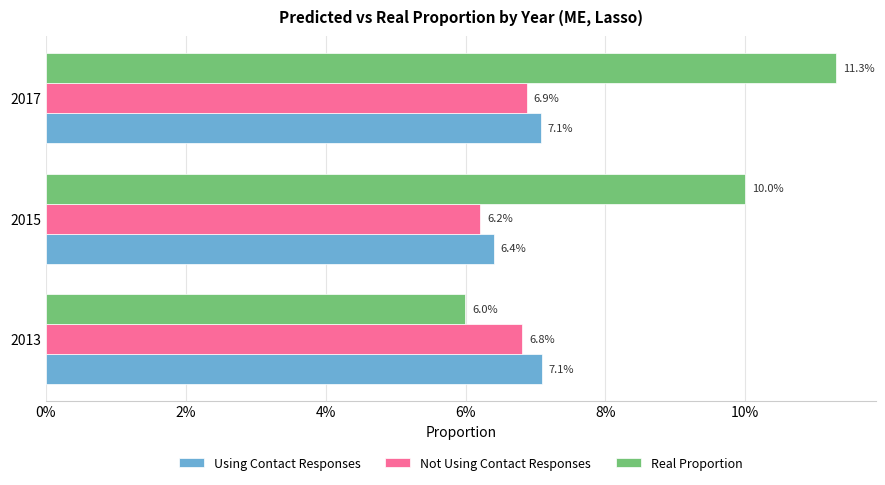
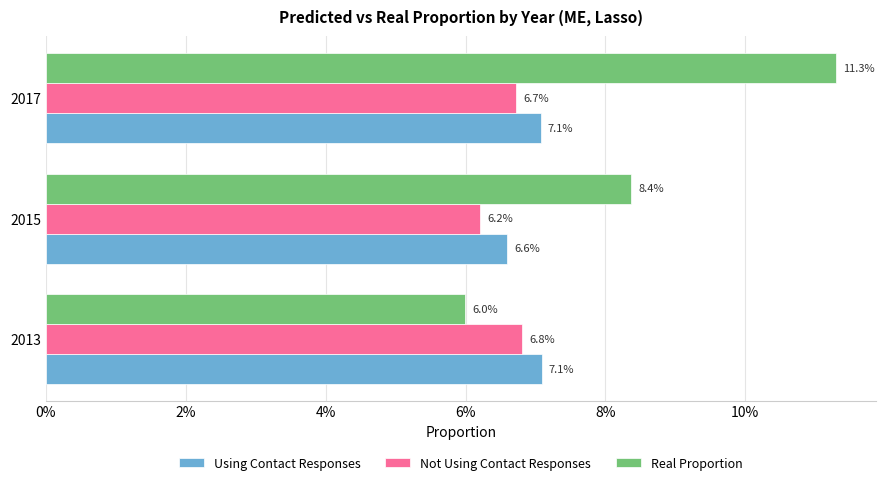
Not Using Contact Responses, 2017: 6.9% -> 6.7%
Real Proportion, 2015: 10.0% -> 8.4%
Using Contact Responses, 2015: 6.4% -> 6.6%
